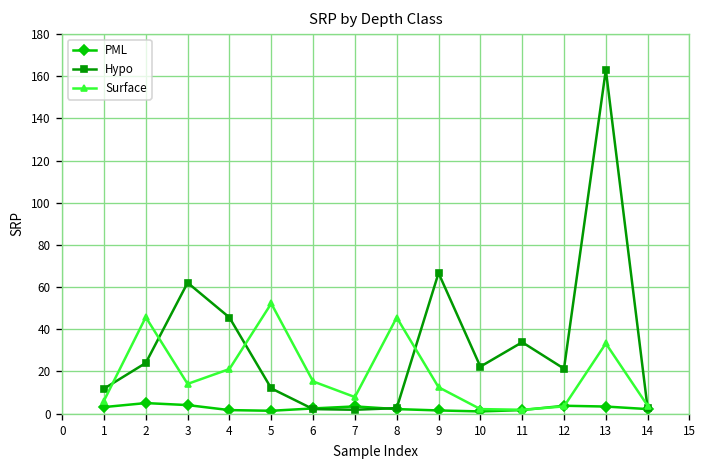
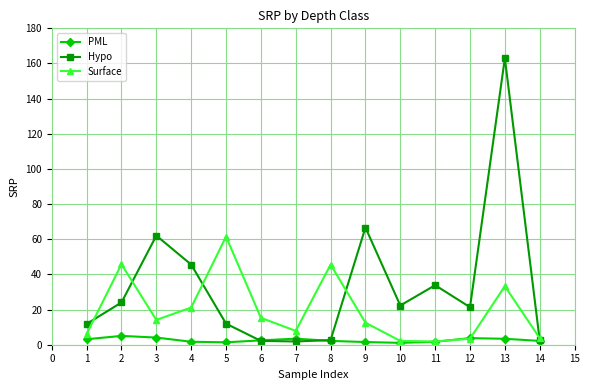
Surface, 5: 52 -> 62
